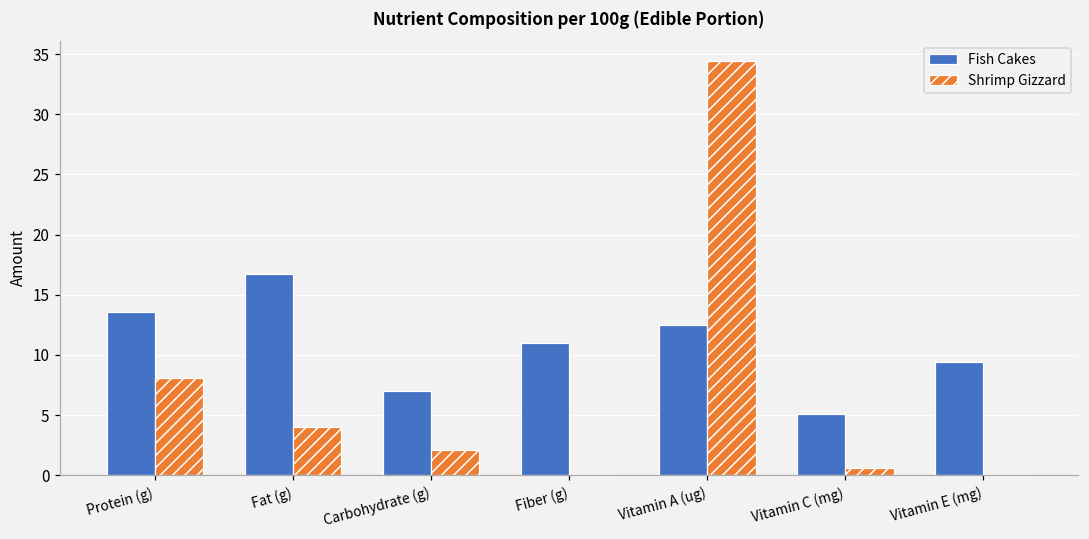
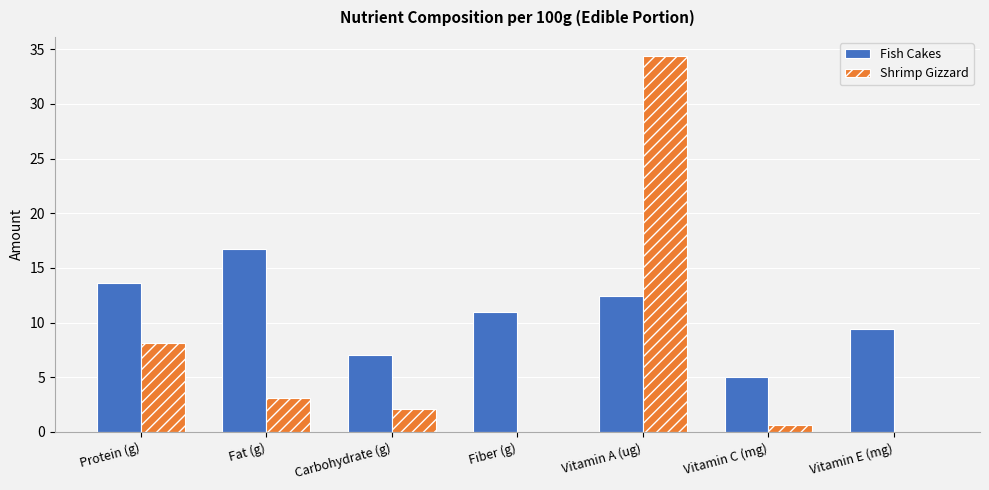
Shrimp Gizzard, Fat (g): 4.0 -> 3.1
